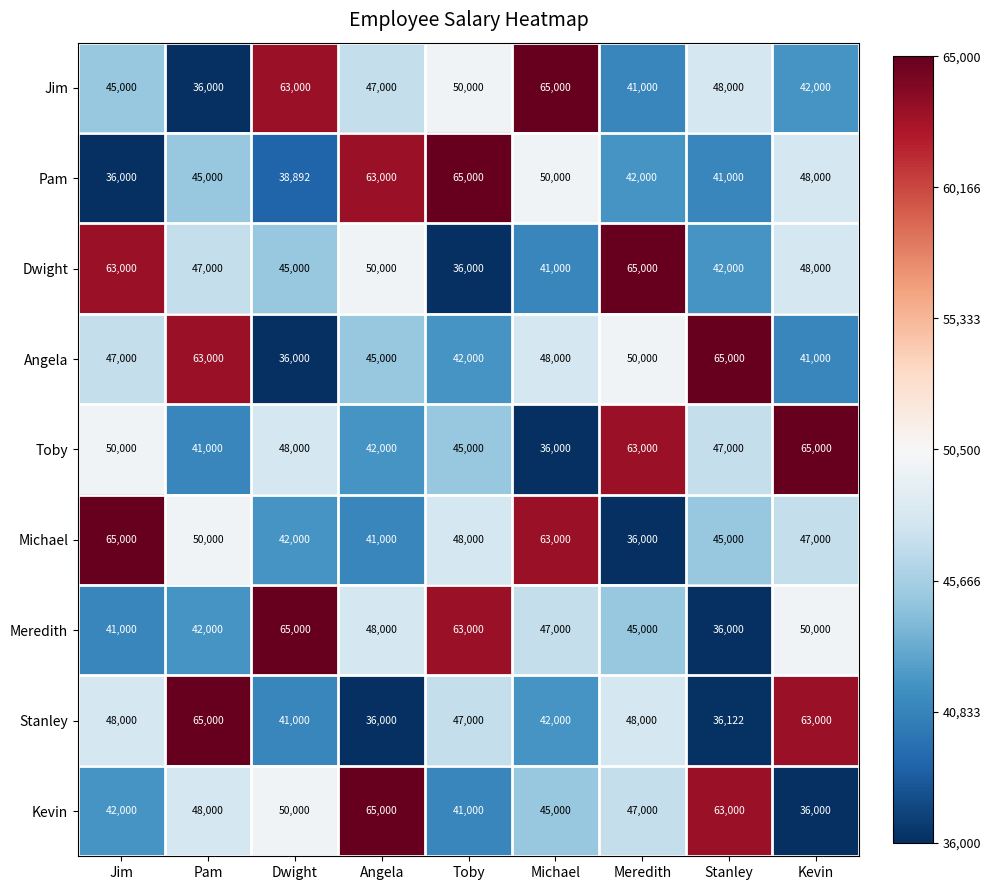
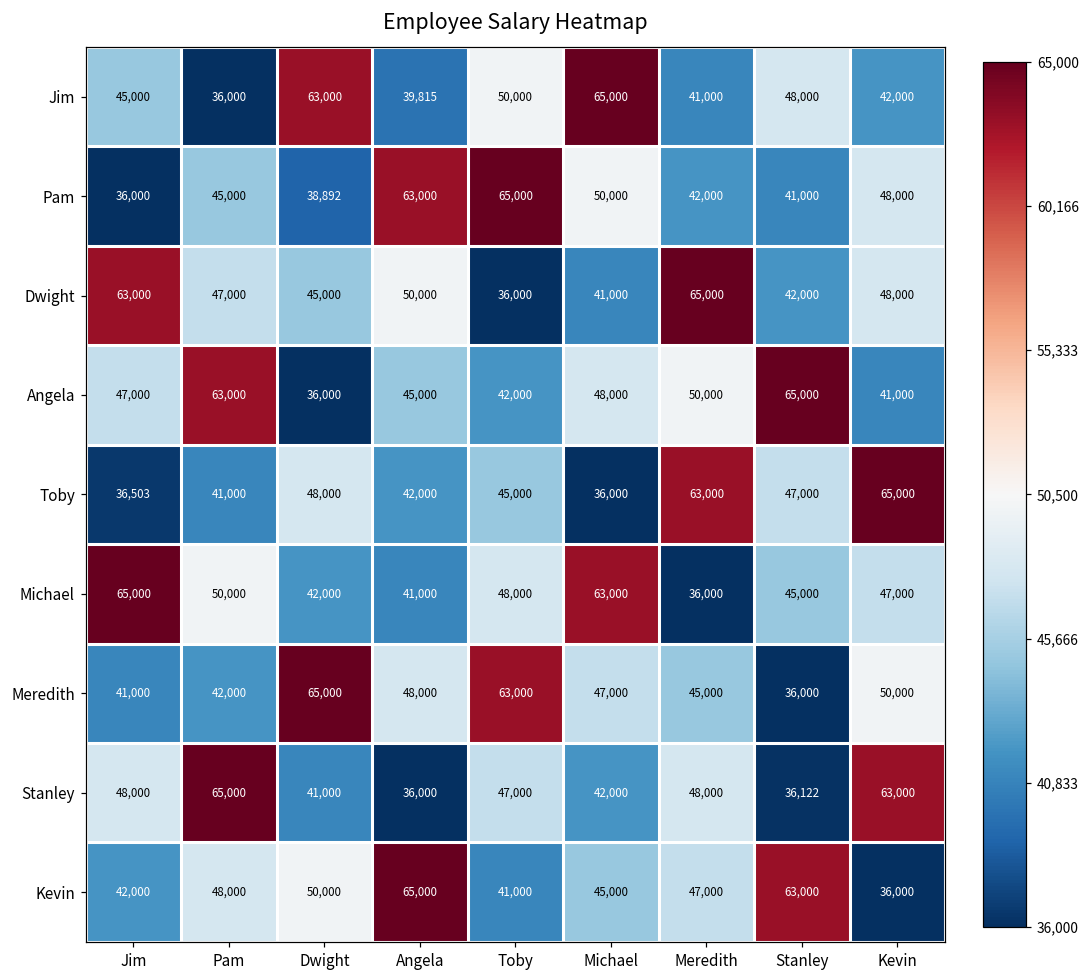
Jim, Angela: 47,000 -> 39,815
Toby, Jim: 50,000 -> 36,503
